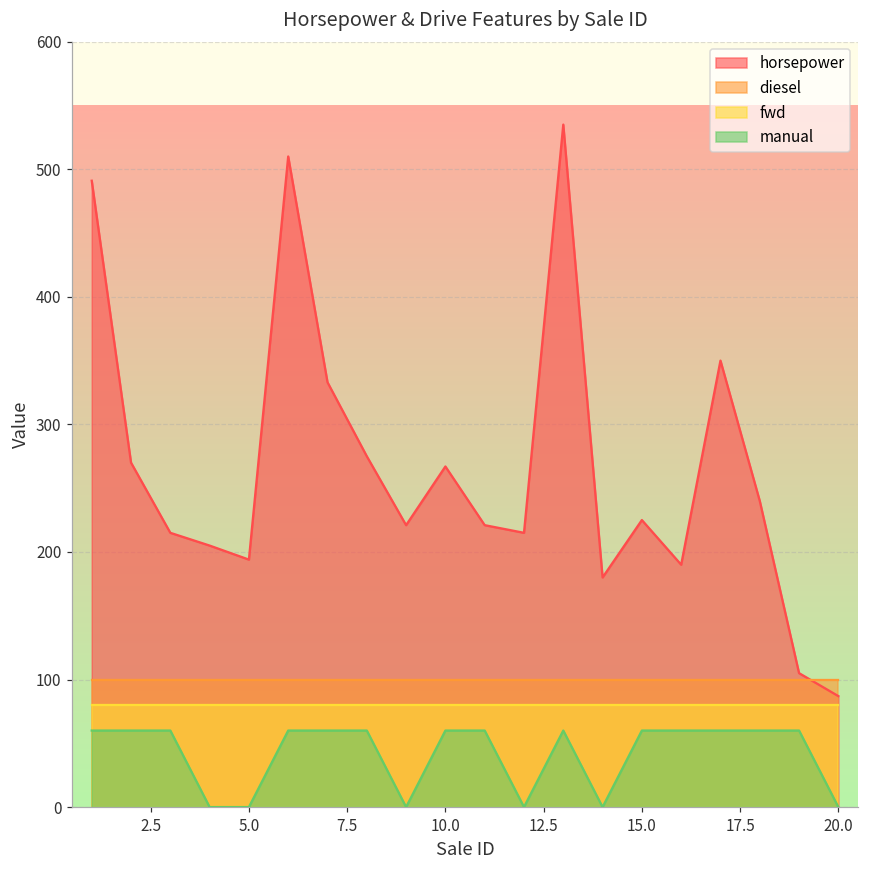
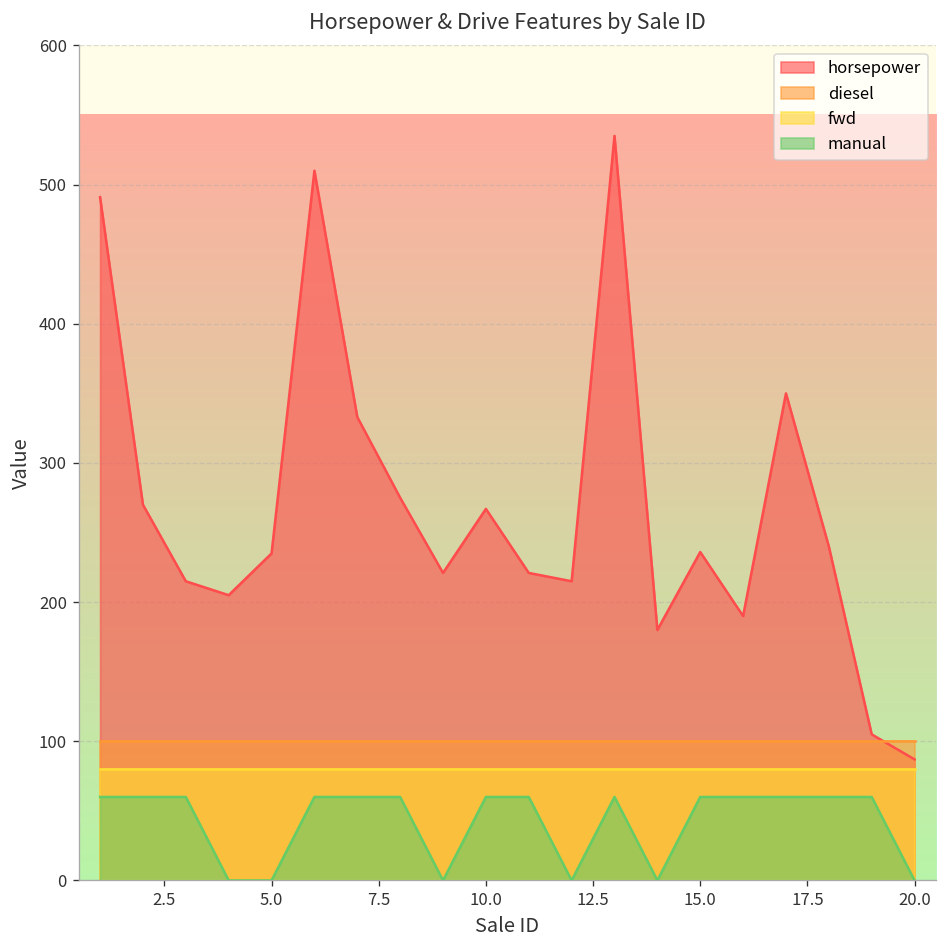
horsepower, 5.0: 194 -> 235
horsepower, 15.0: 225 -> 236
